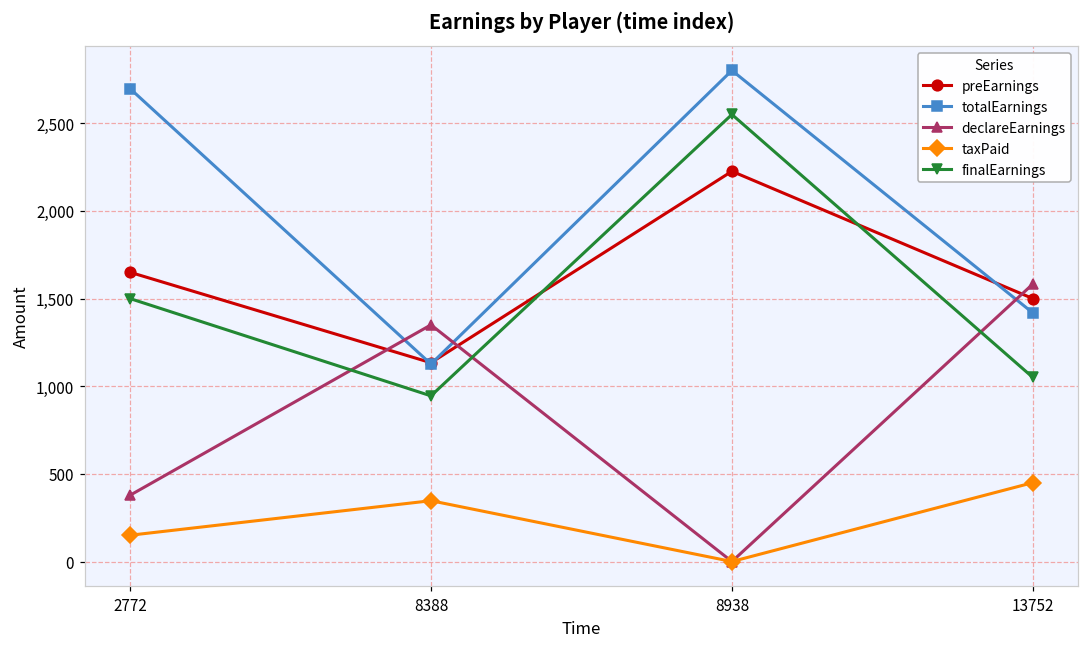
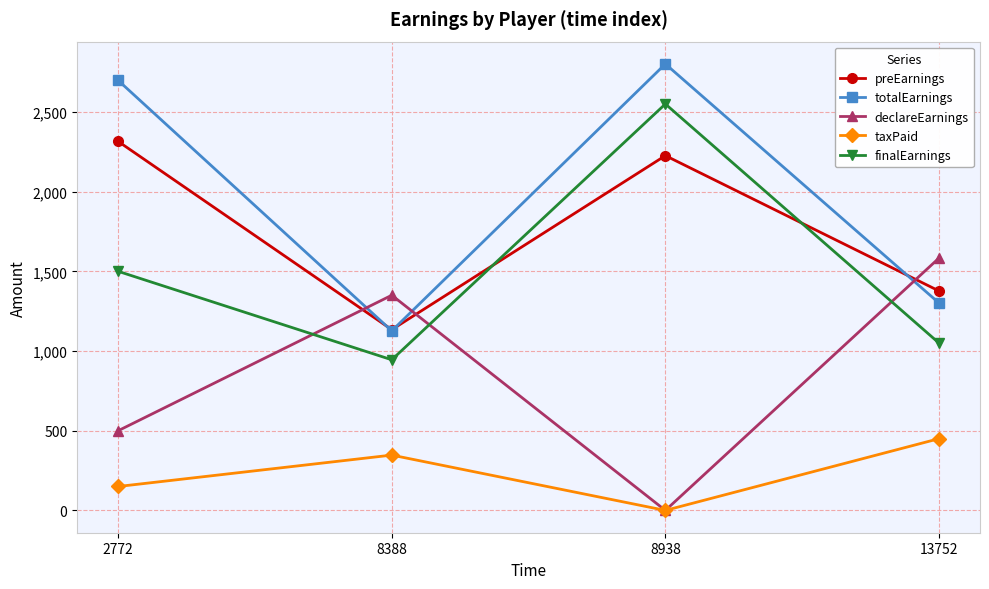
preEarnings, 2772: 1,650 -> 2,320
declareEarnings, 2772: 380 -> 500
preEarnings, 13752: 1,500 -> 1,380
totalEarnings, 13752: 1,420 -> 1,300
